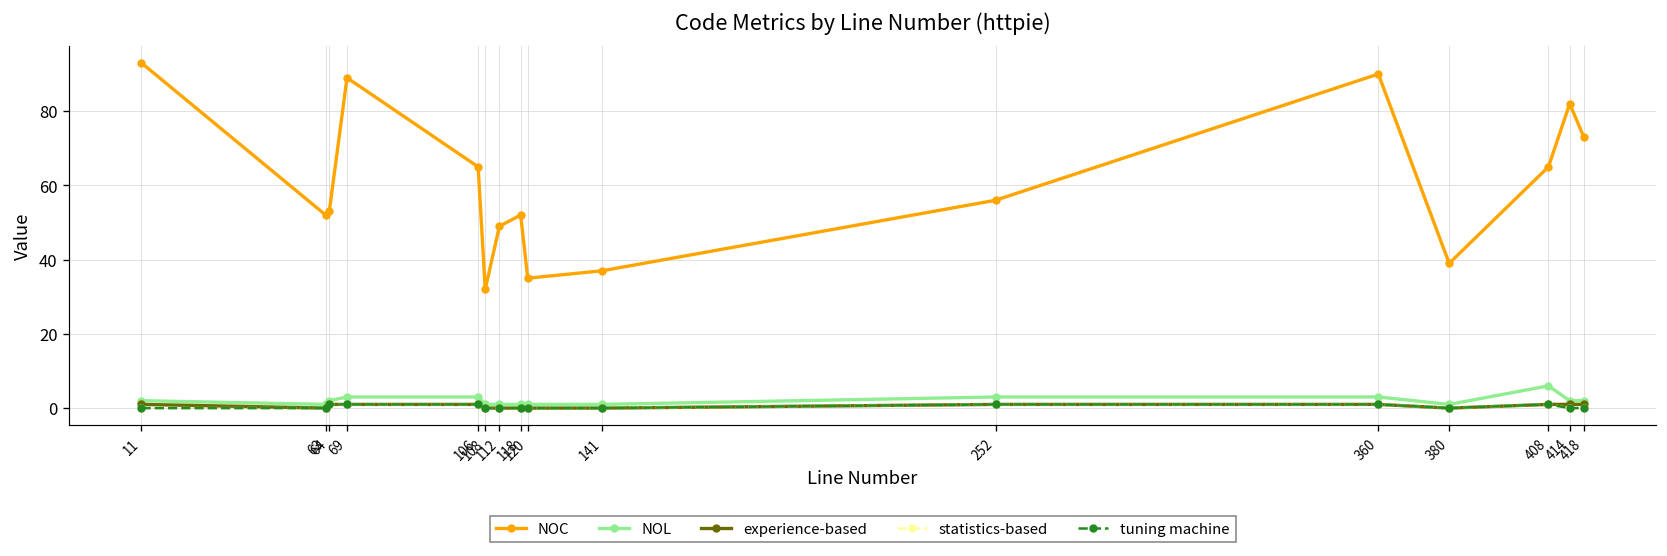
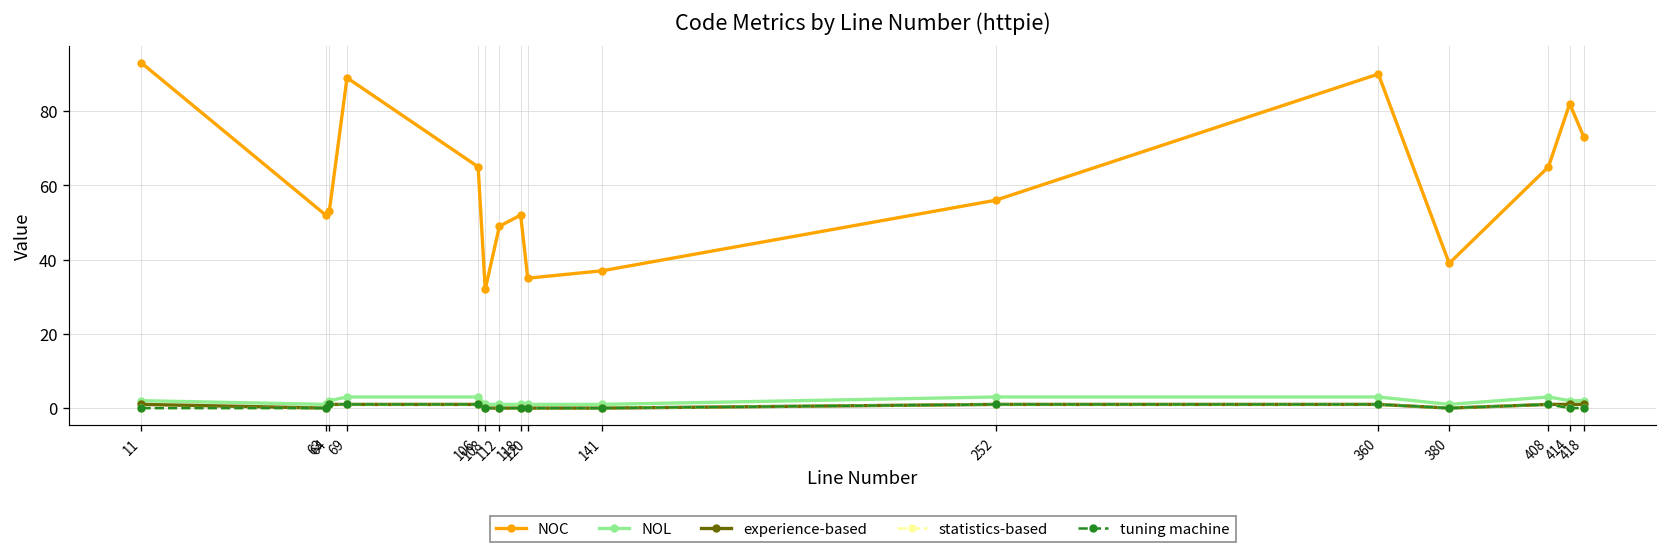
NOL, 408: 6 -> 3
